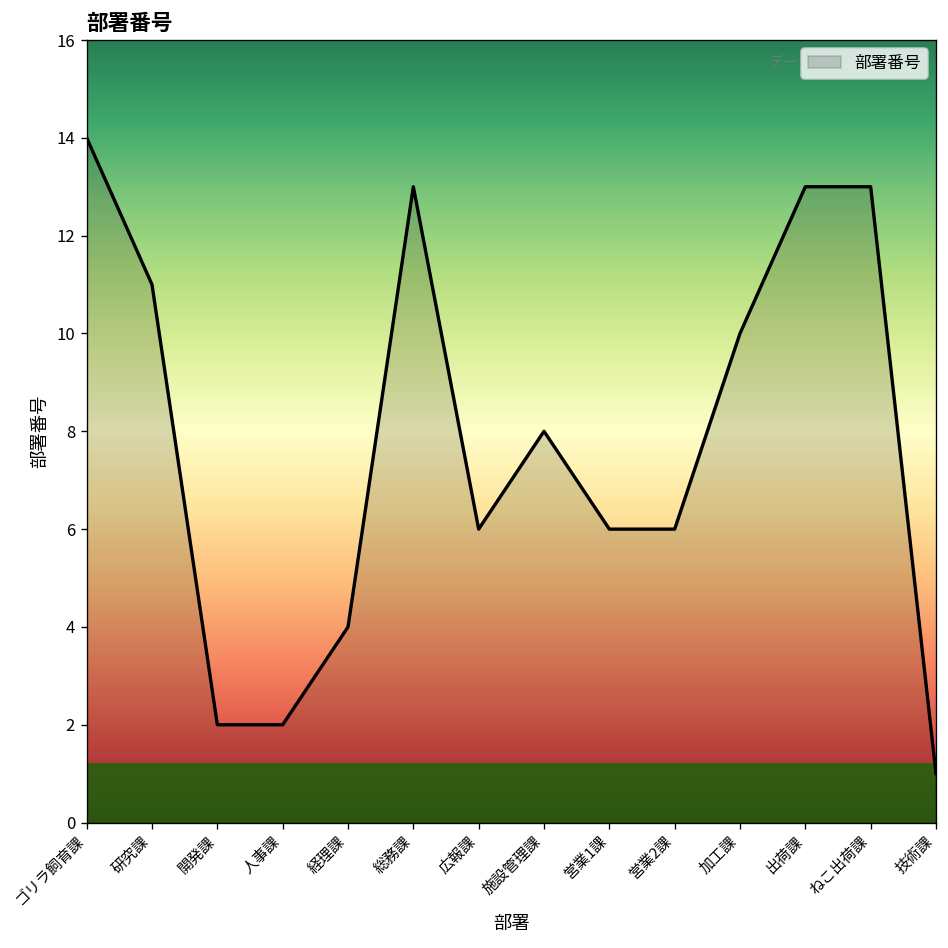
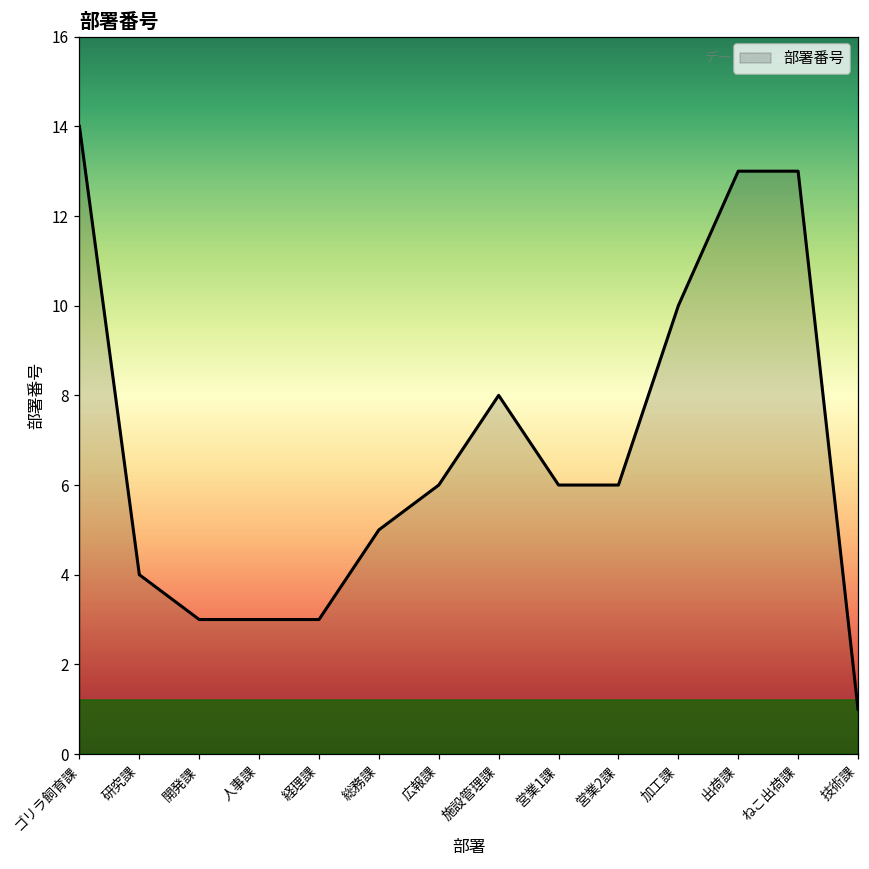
研究課: 11 -> 4
開発課: 2 -> 3
人事課: 2 -> 3
経理課: 4 -> 3
総務課: 13 -> 5
